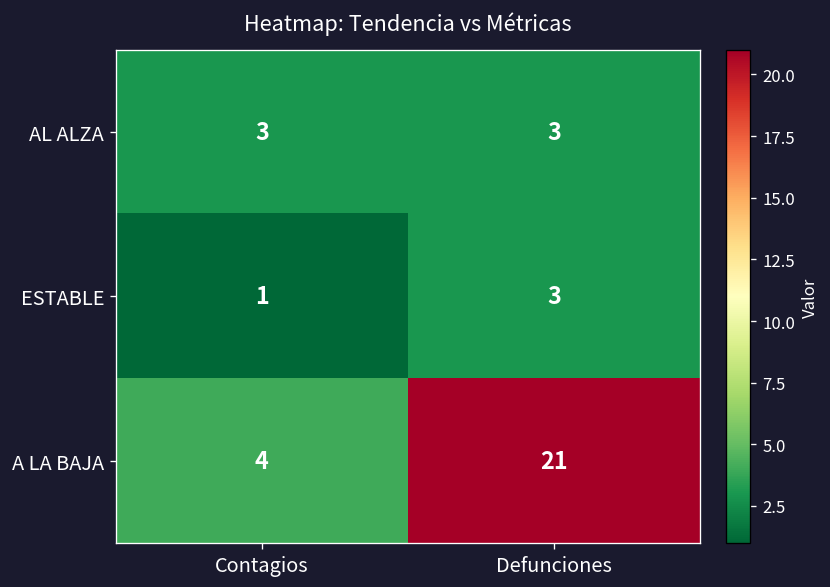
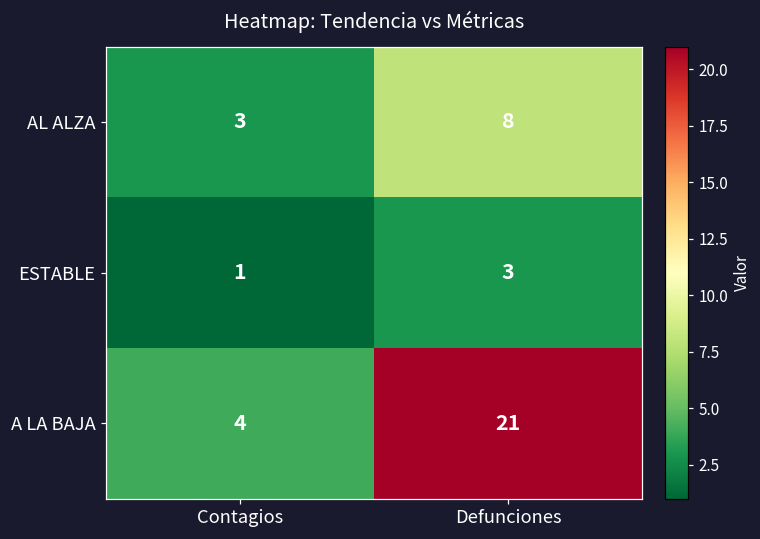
AL ALZA, Defunciones: 3 -> 8
